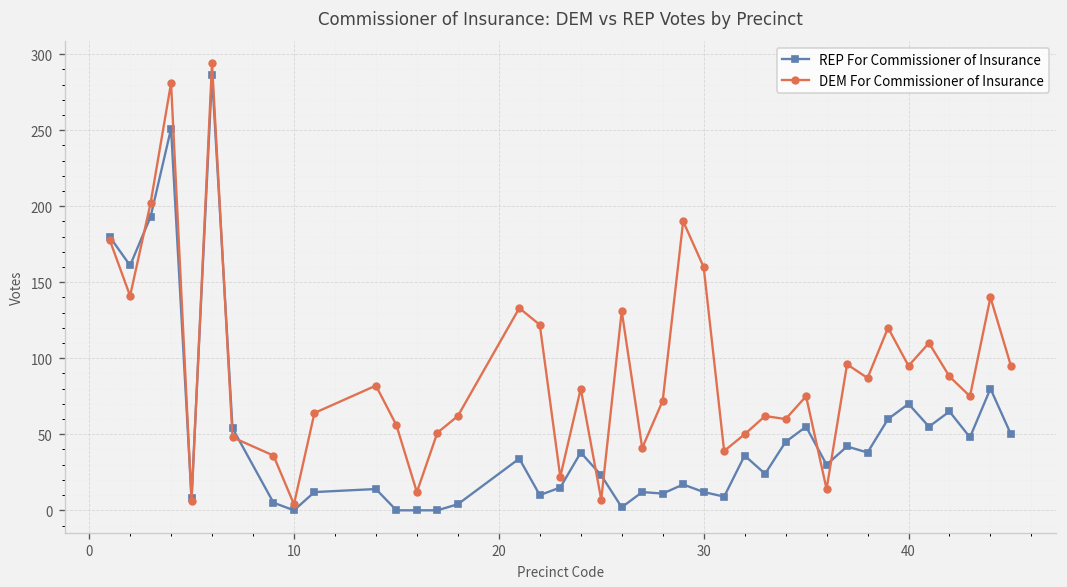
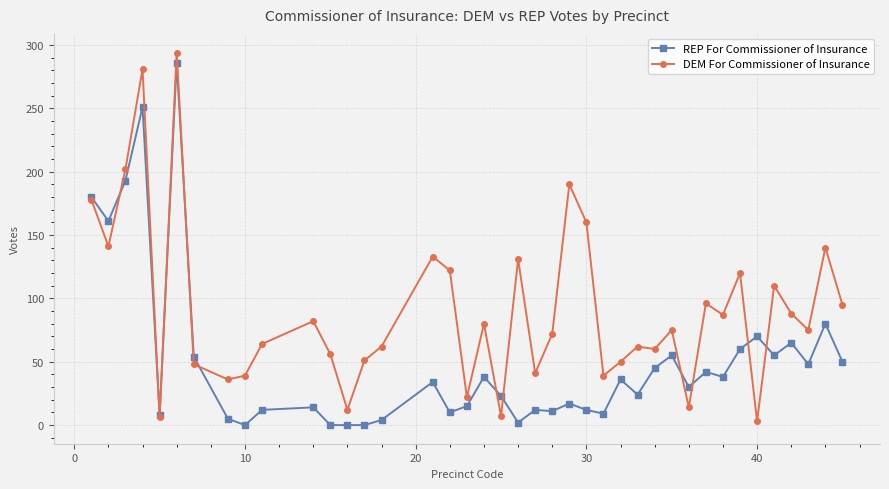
DEM For Commissioner of Insurance, 10: 4 -> 39
DEM For Commissioner of Insurance, 40: 95 -> 3
